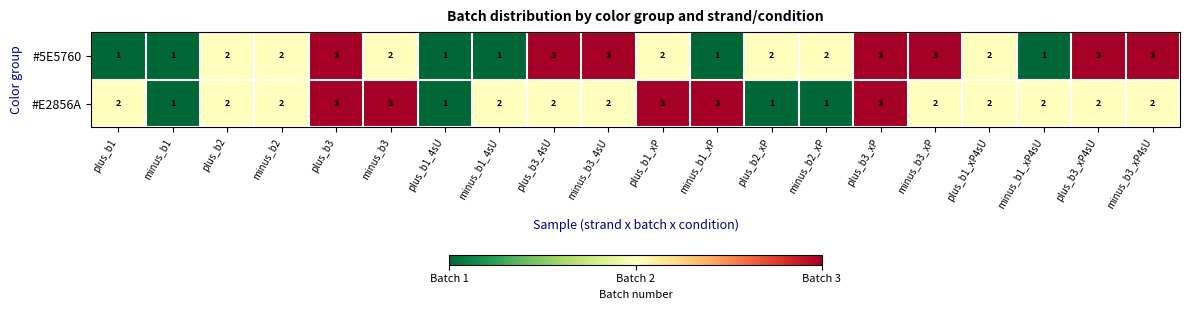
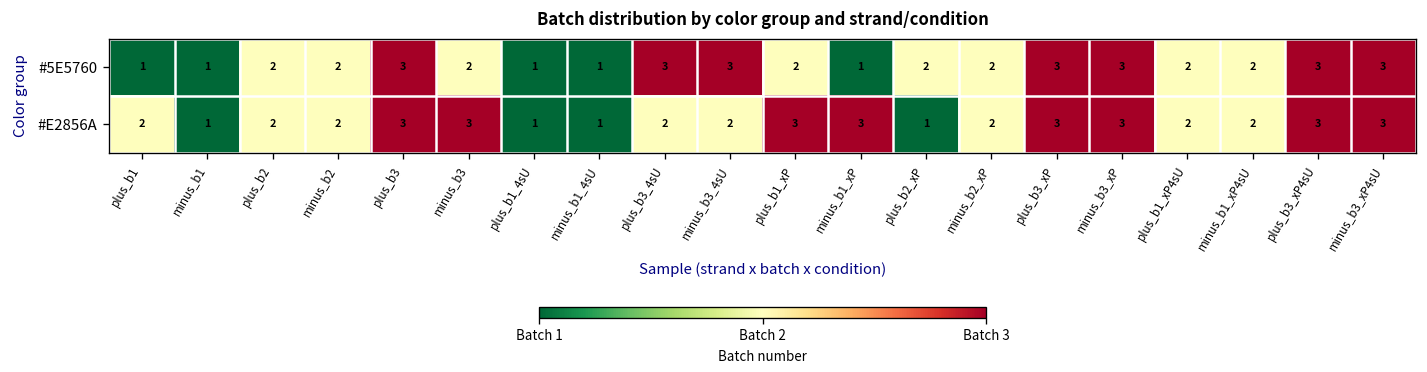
#5E5760, minus_b1_xP4sU: 1 -> 2
#E2856A, minus_b1_4sU: 2 -> 1
#E2856A, minus_b2_xP: 1 -> 2
#E2856A, minus_b3_xP: 2 -> 3
#E2856A, plus_b3_xP4sU: 2 -> 3
#E2856A, minus_b3_xP4sU: 2 -> 3
